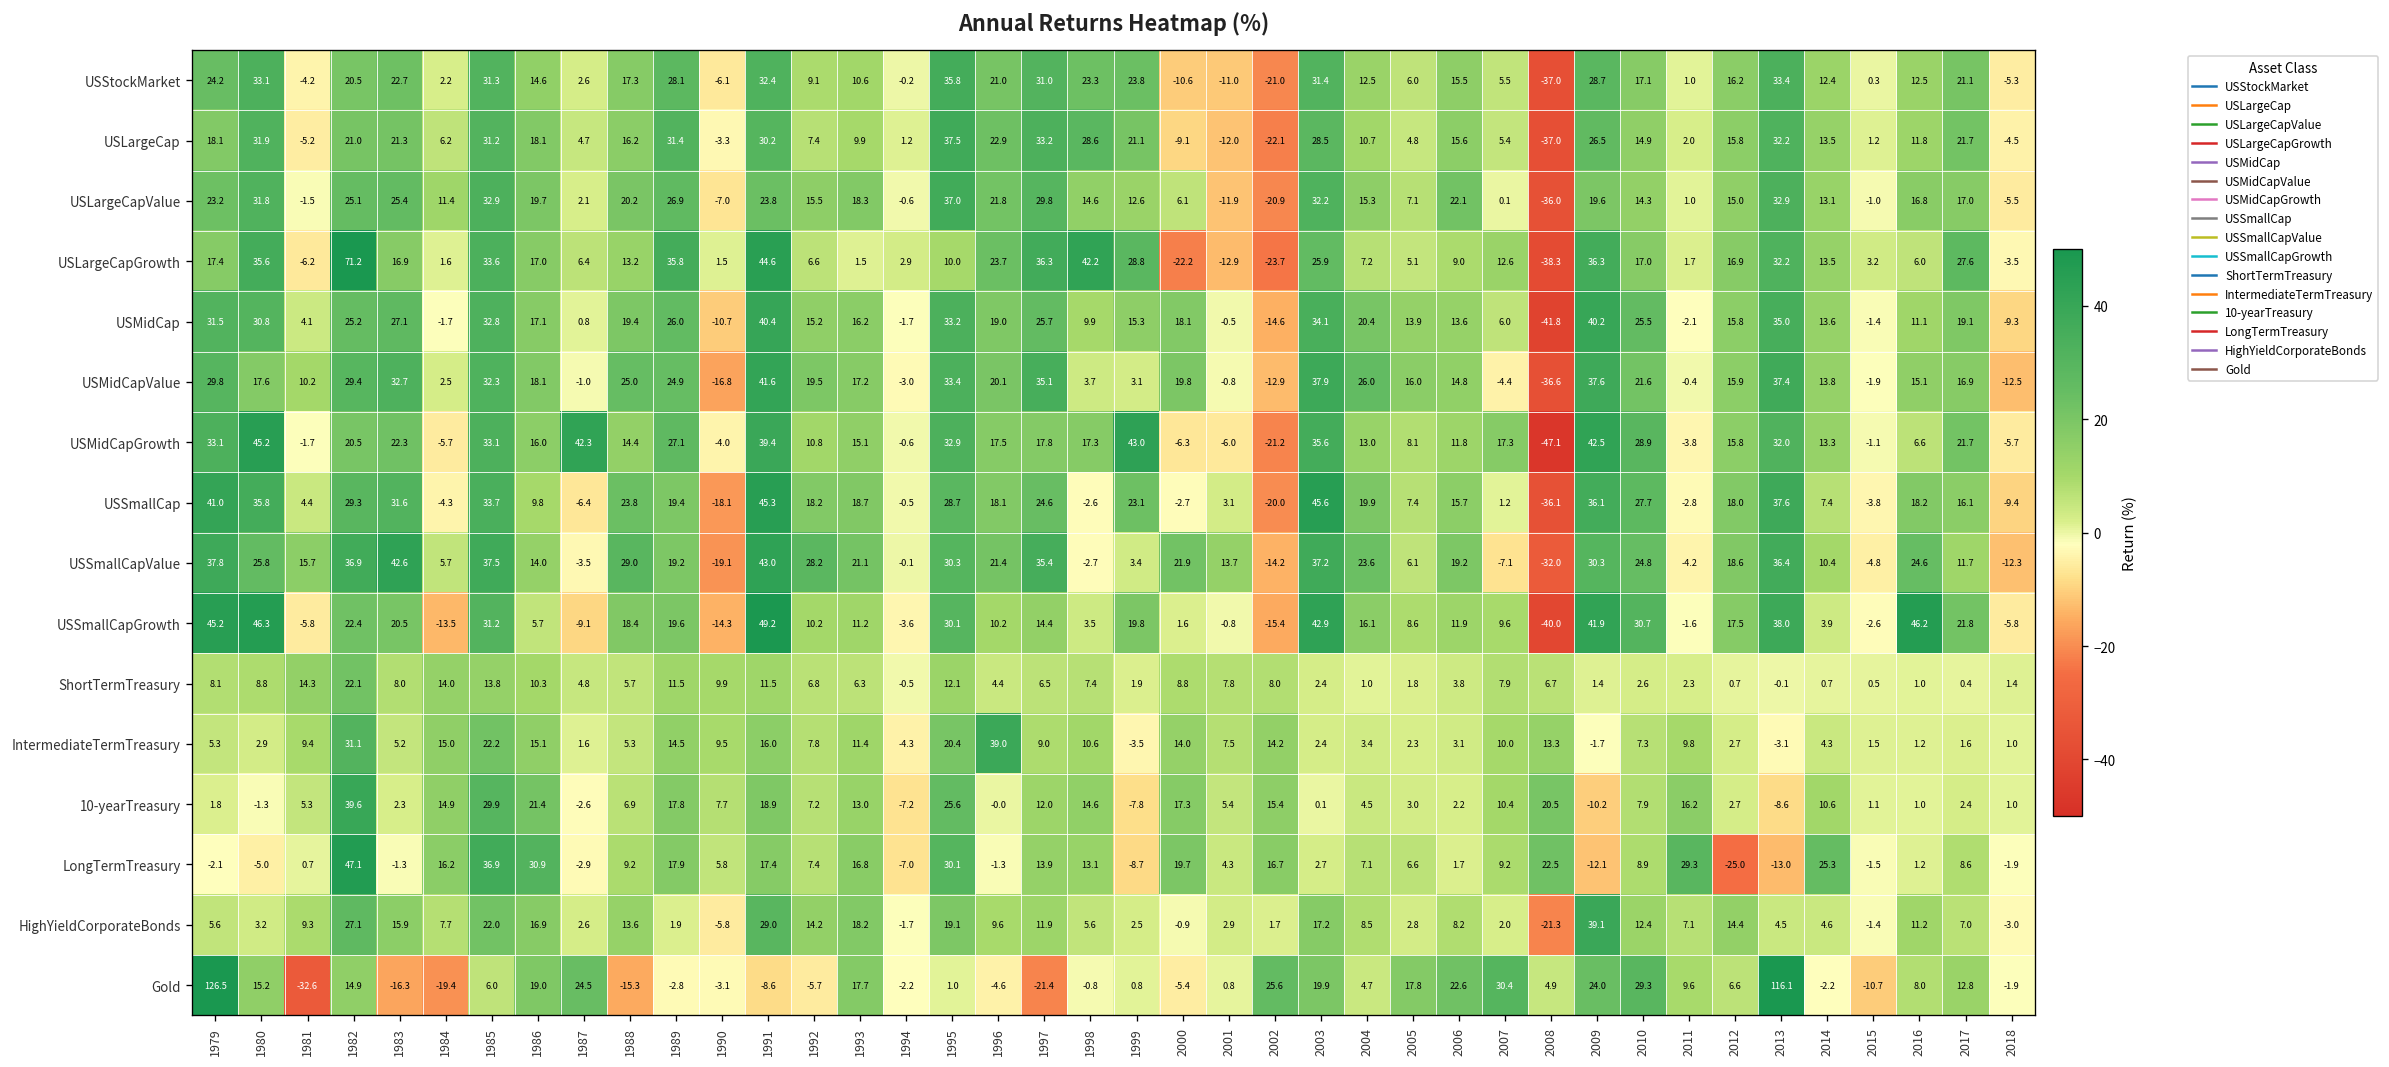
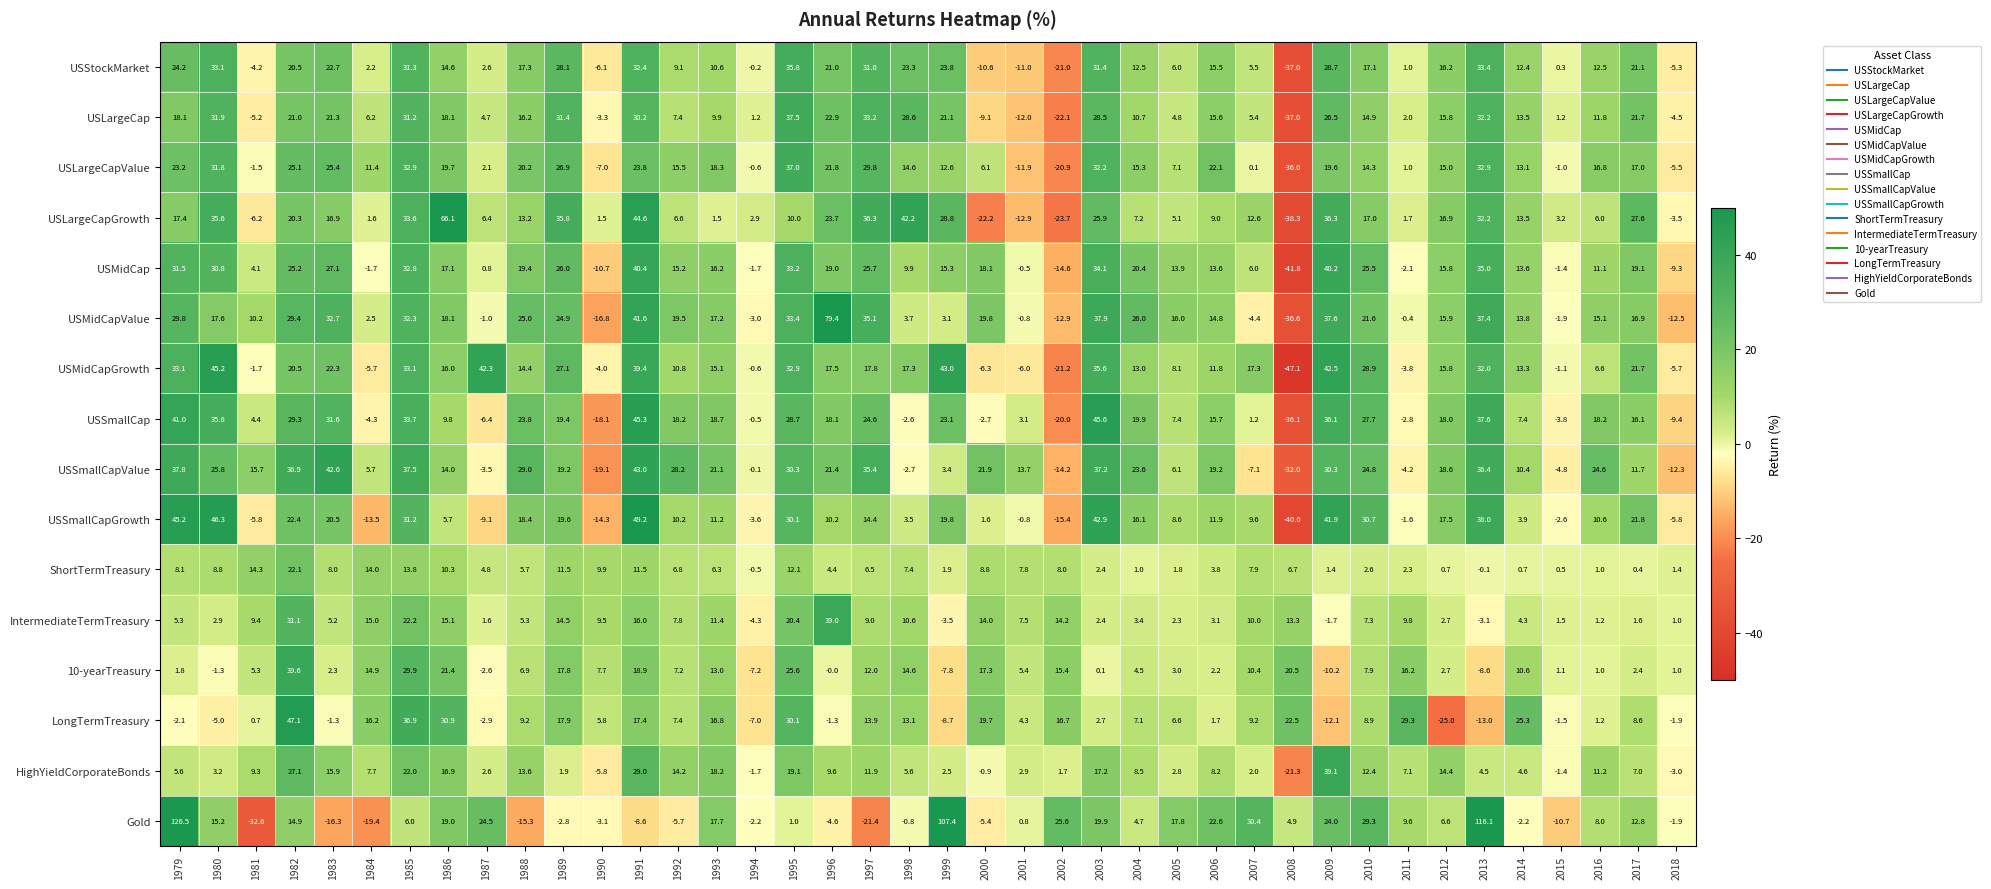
USLargeCapGrowth, 1982: 71.2 -> 20.3
USLargeCapGrowth, 1986: 17.0 -> 66.1
USMidCapValue, 1996: 20.1 -> 79.4
USSmallCapGrowth, 2016: 46.2 -> 10.6
Gold, 1999: 0.8 -> 107.4
